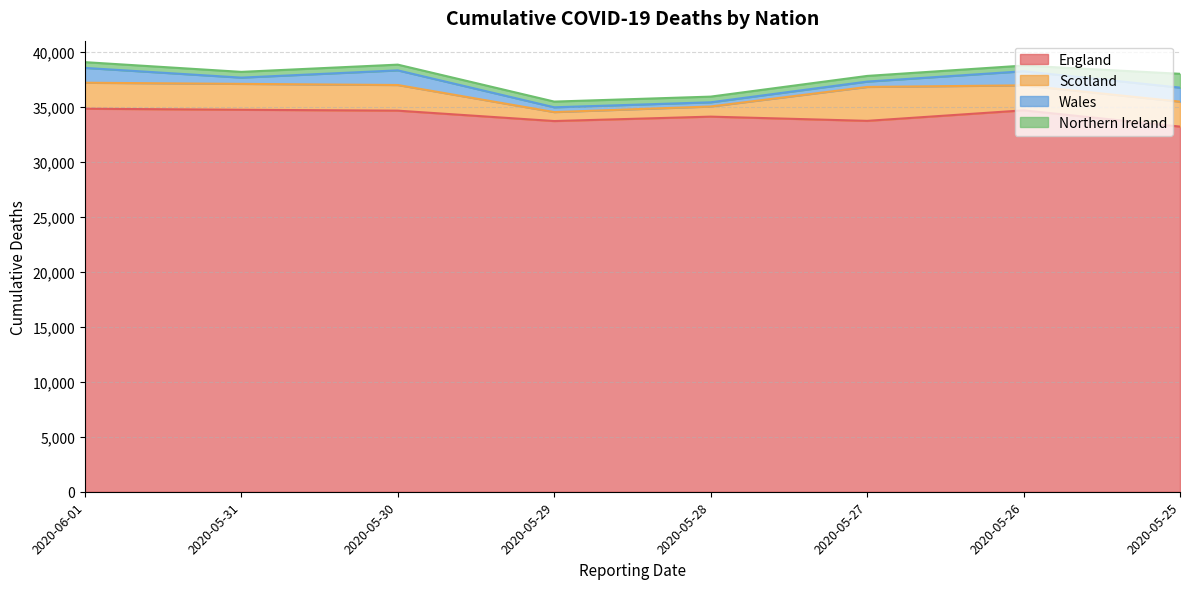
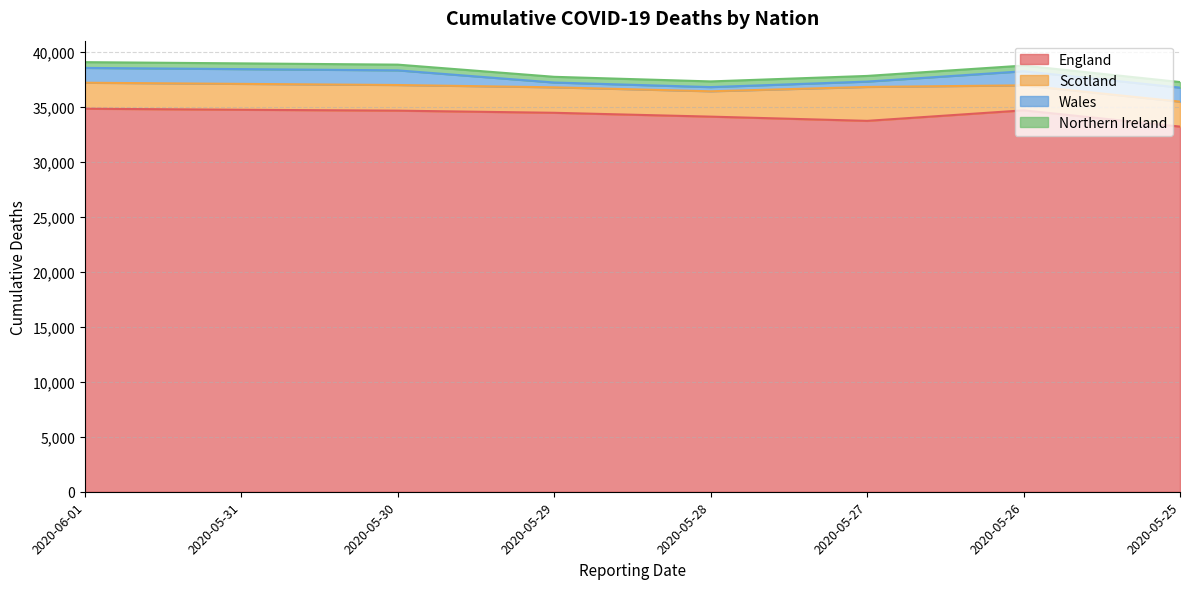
Wales, 2020-05-31: 600 -> 1,300
England, 2020-05-29: 33,700 -> 34,400
Scotland, 2020-05-29: 800 -> 2,300
Scotland, 2020-05-28: 900 -> 2,300
Northern Ireland, 2020-05-25: 1,300 -> 500
